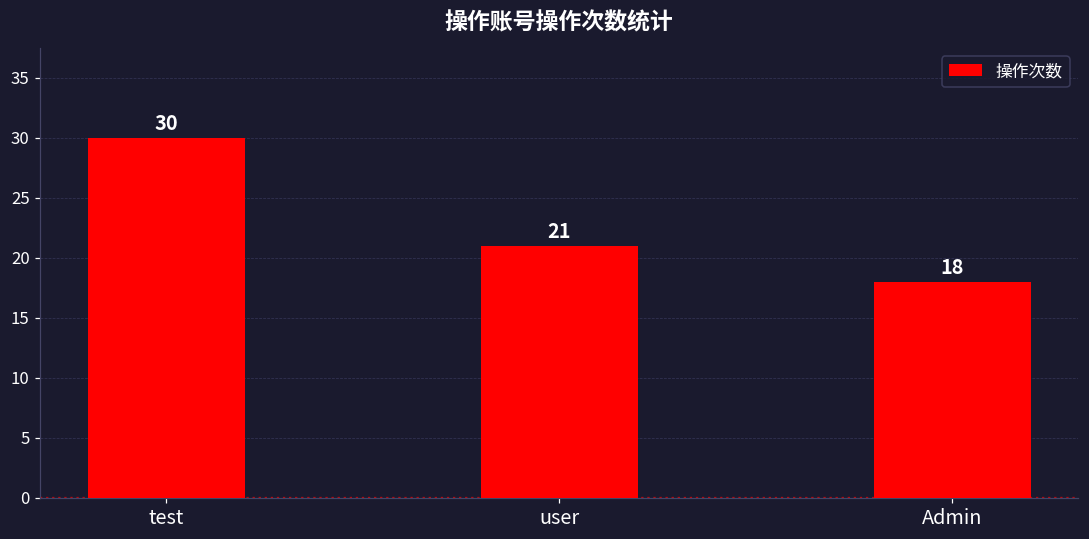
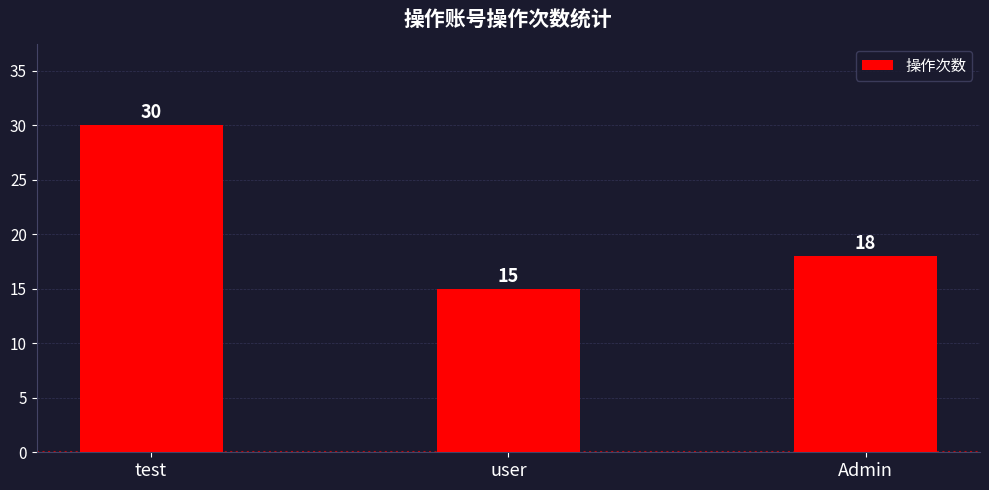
user: 21 -> 15
